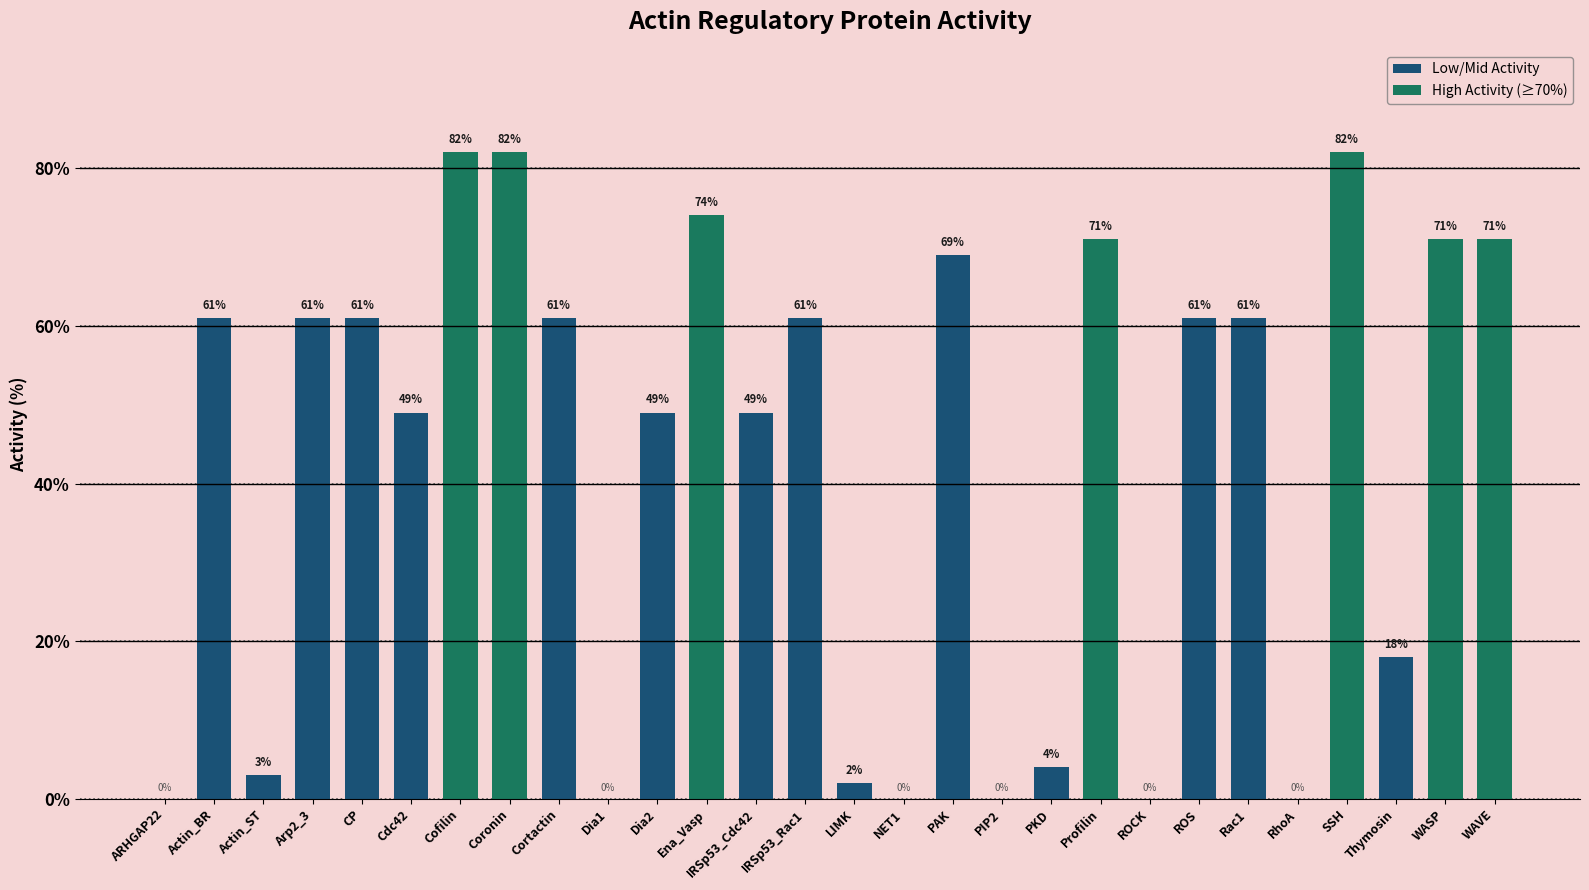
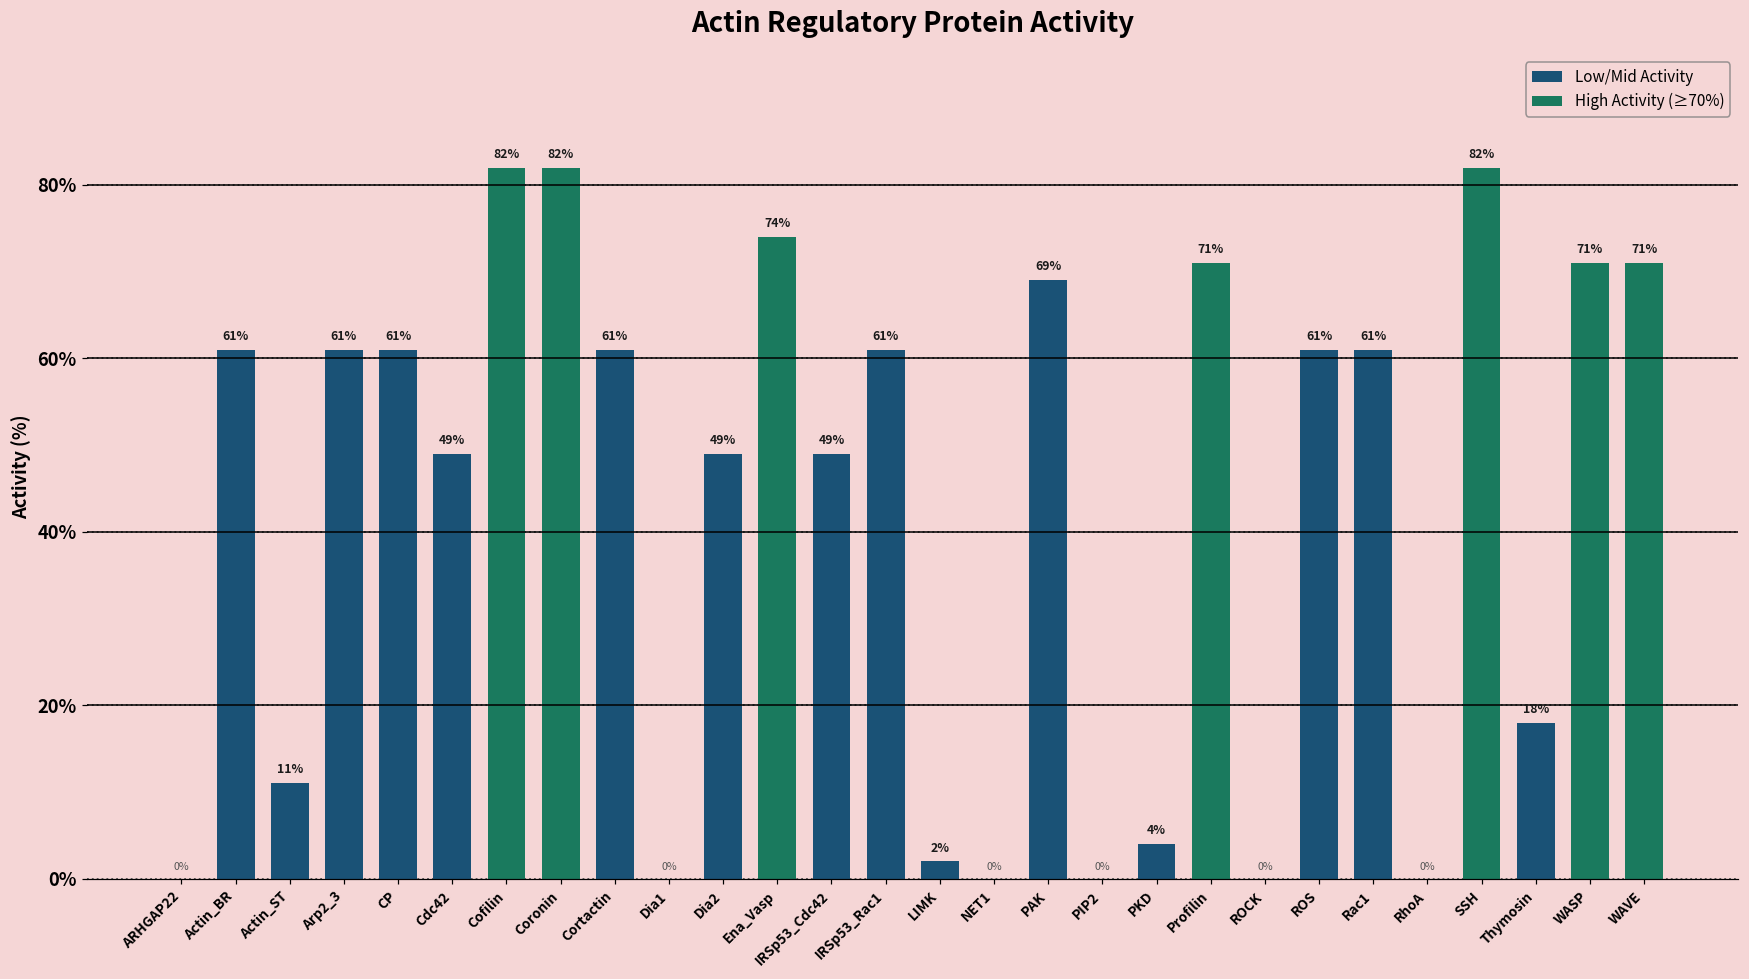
Actin_ST: 3% -> 11%
